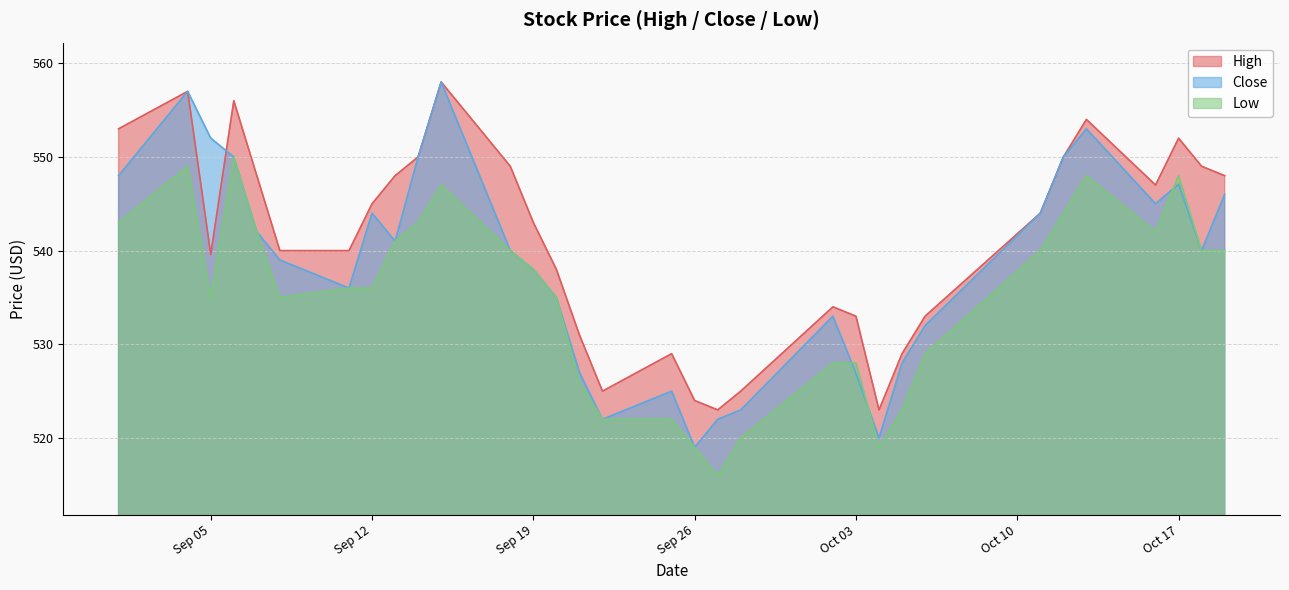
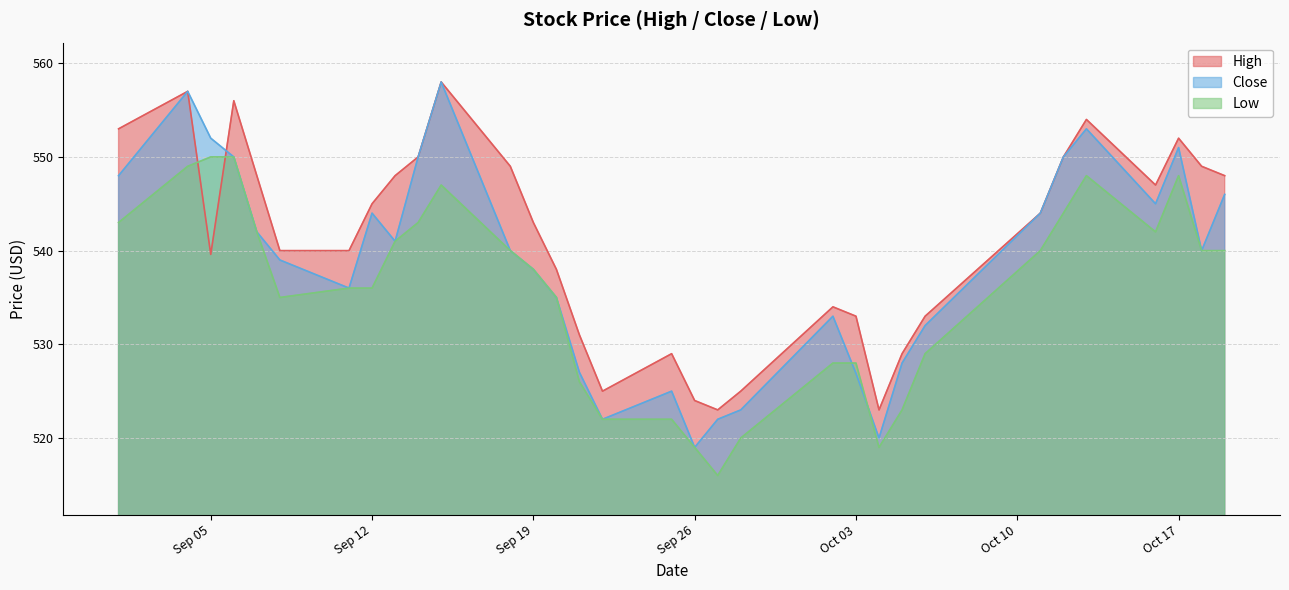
Low, Sep 05: 535 -> 550
Close, Oct 17: 547 -> 551
